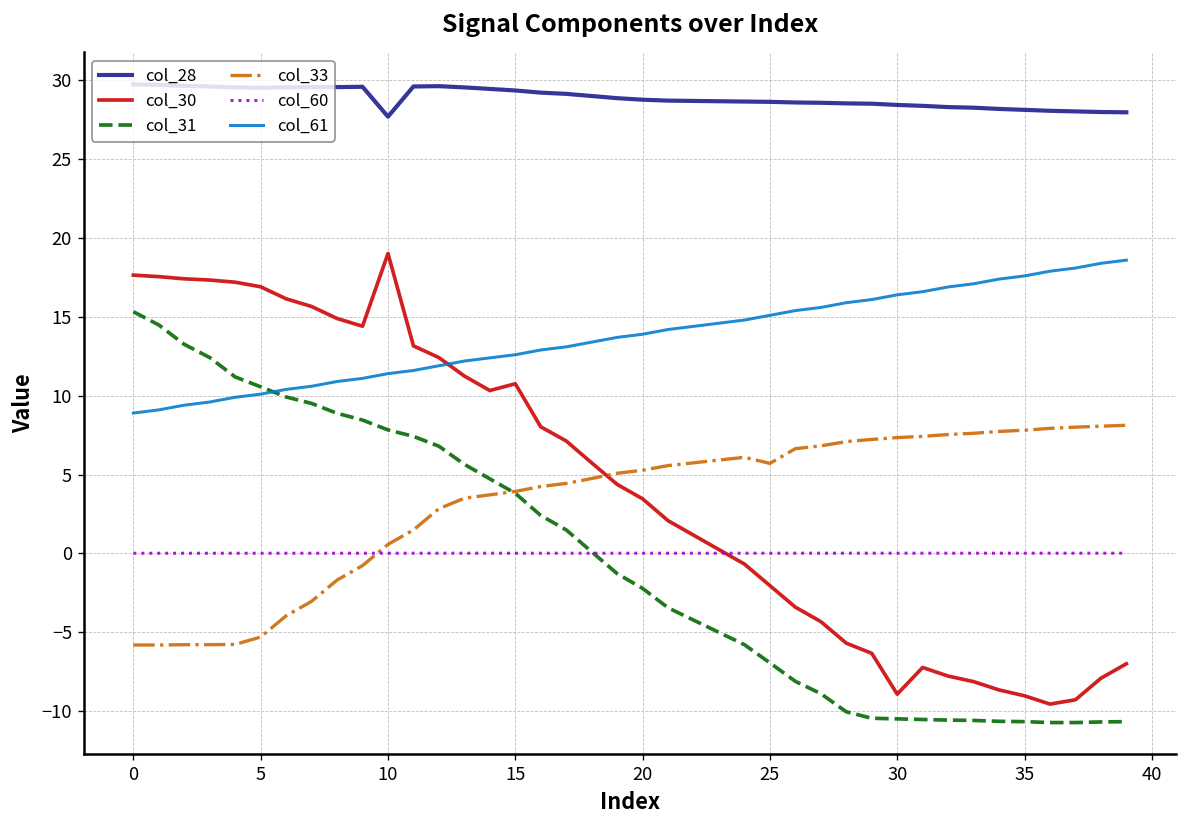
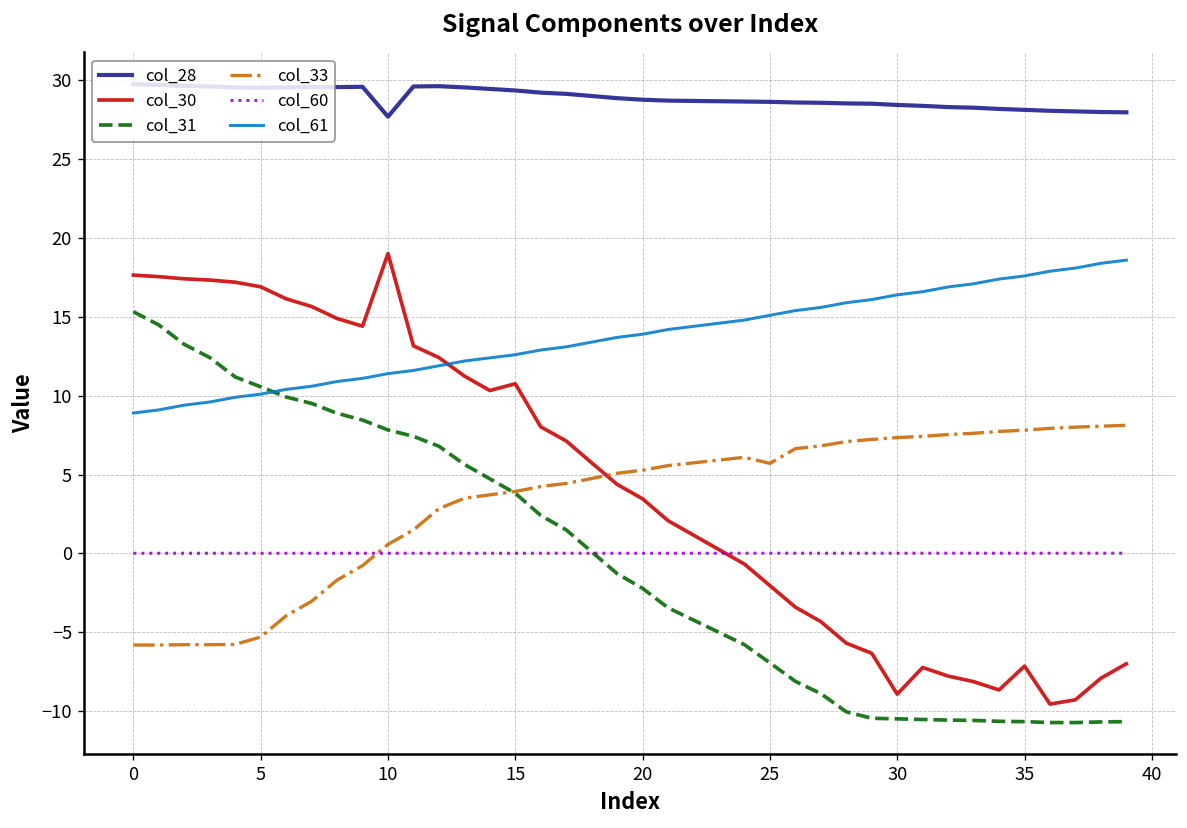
col_30, 35: -9.0 -> -7.2
